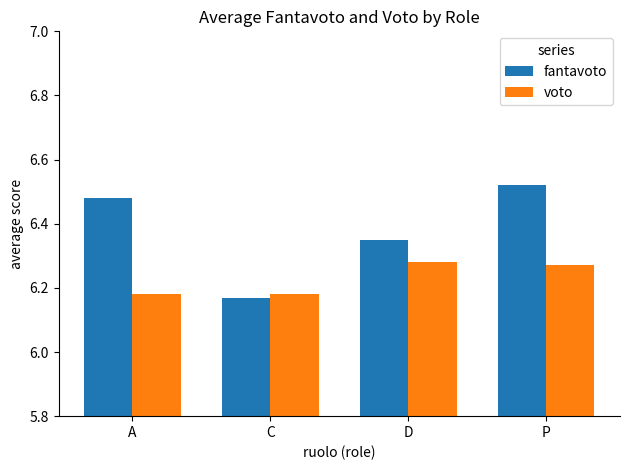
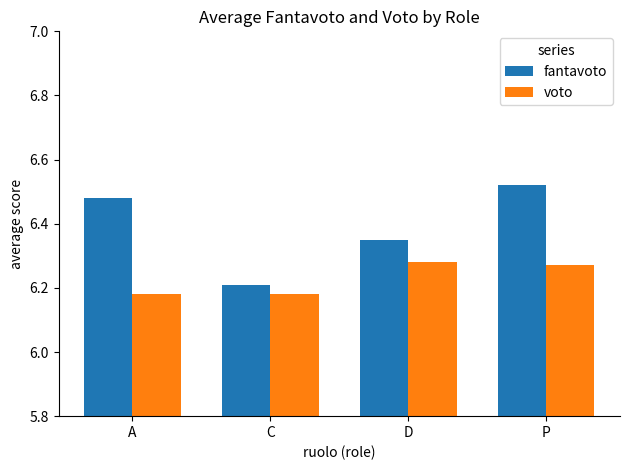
fantavoto, C: 6.17 -> 6.21
